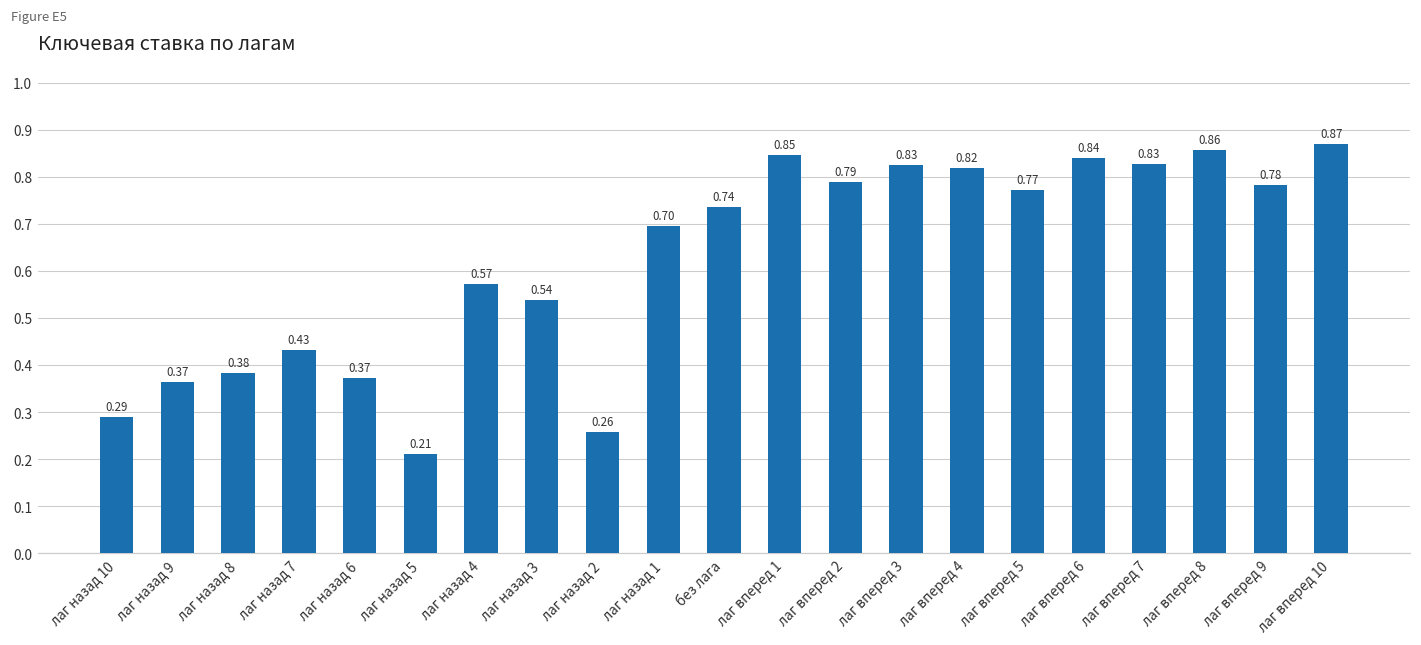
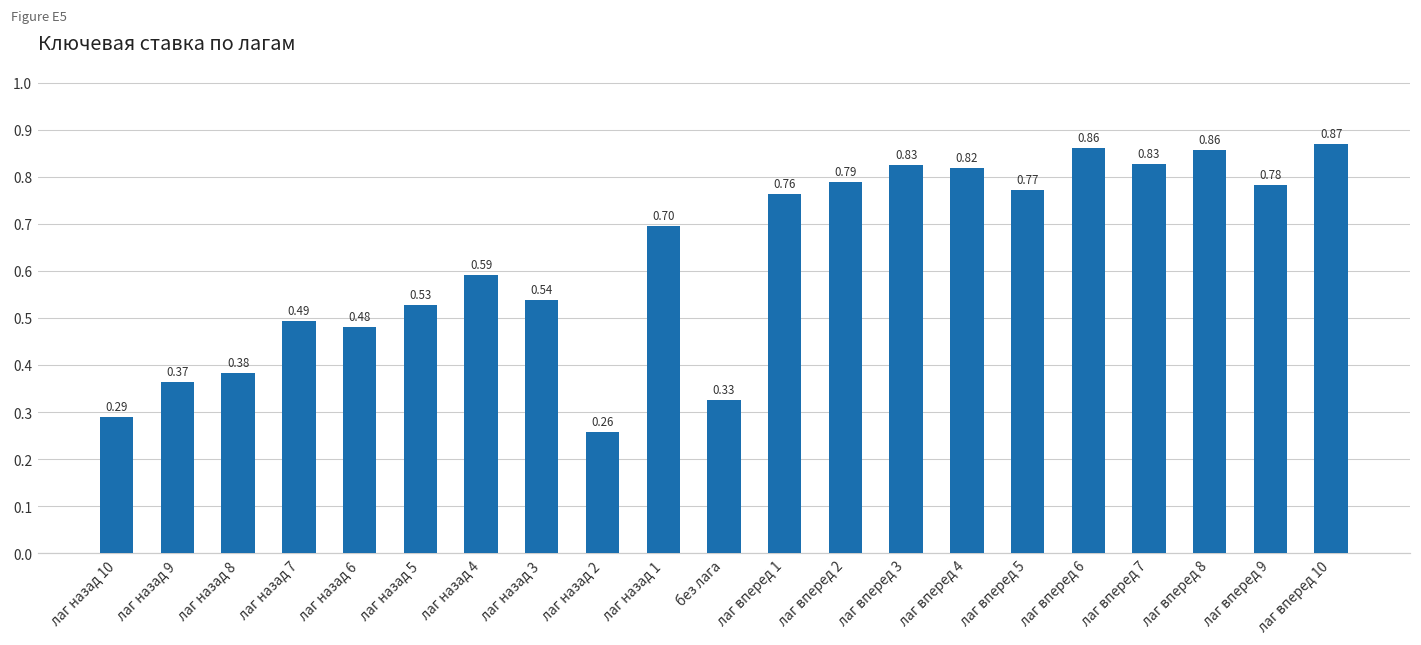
лаг назад 7: 0.43 -> 0.49
лаг назад 6: 0.37 -> 0.48
лаг назад 5: 0.21 -> 0.53
лаг назад 4: 0.57 -> 0.59
без лага: 0.74 -> 0.33
лаг вперед 1: 0.85 -> 0.76
лаг вперед 6: 0.84 -> 0.86
